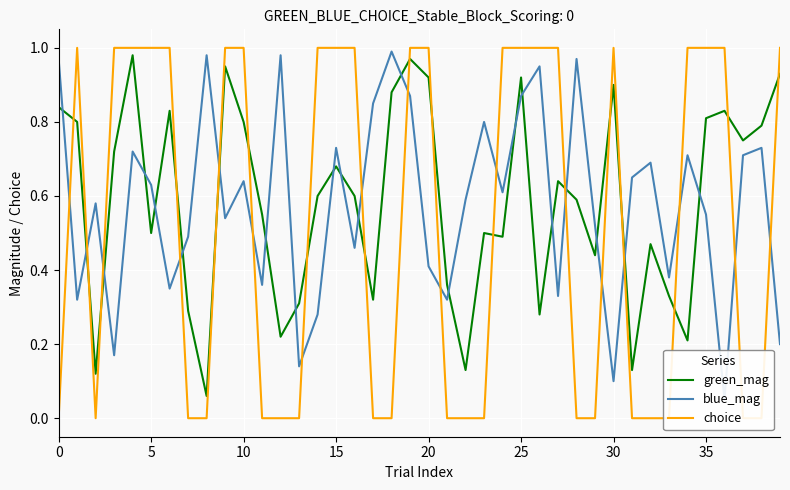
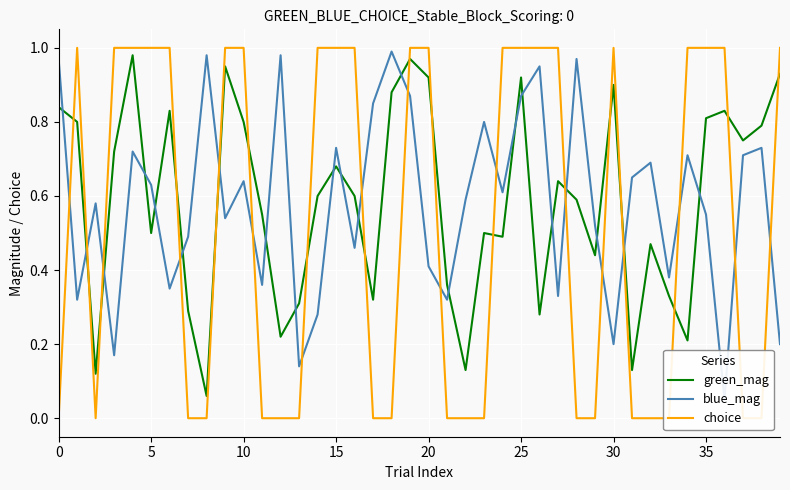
blue_mag, 30: 0.1 -> 0.2
